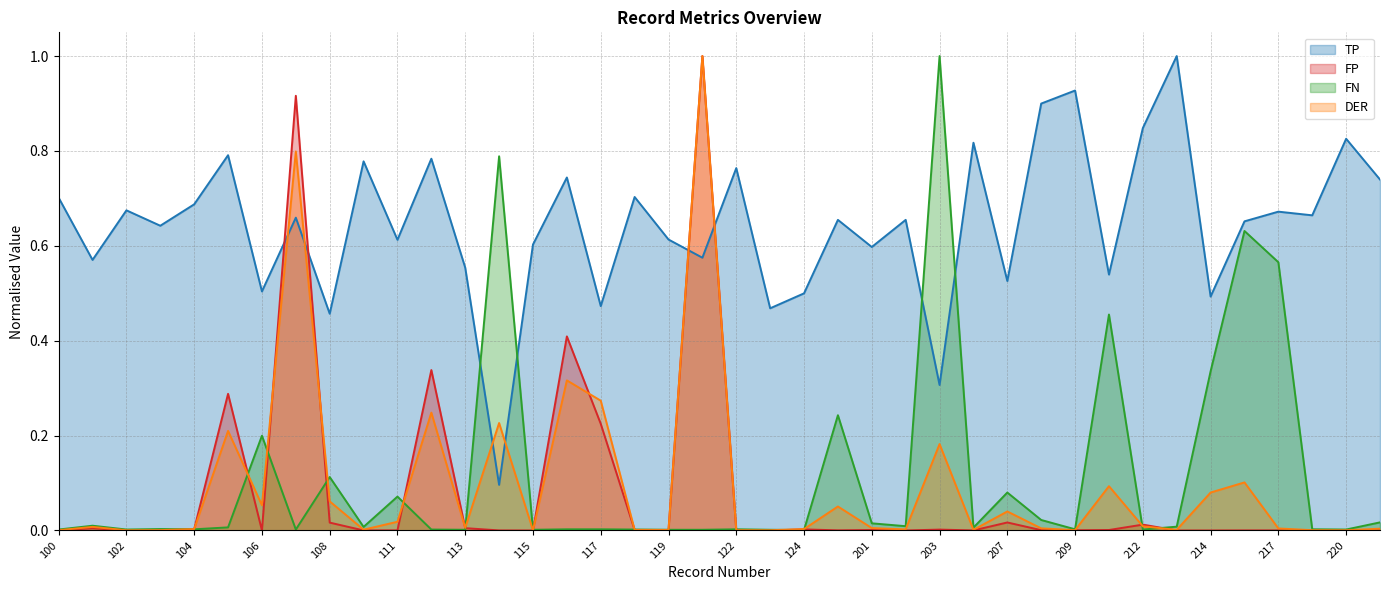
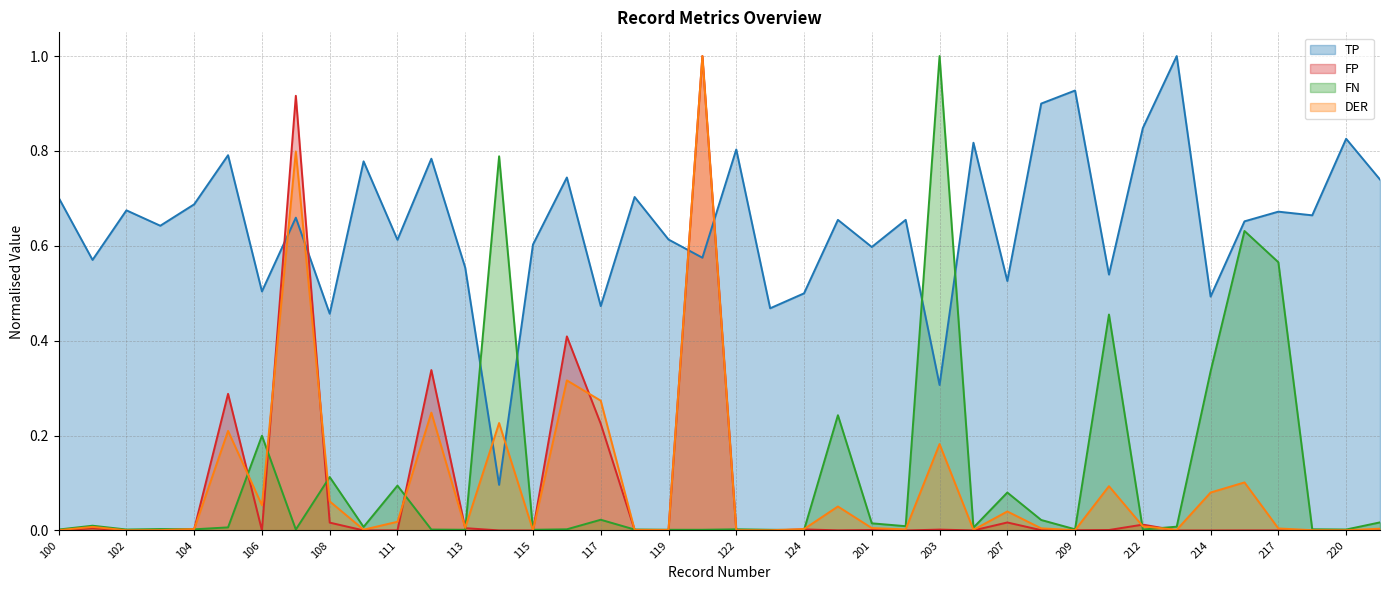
FN, 111: 0.07 -> 0.09
FN, 117: 0.00 -> 0.02
TP, 122: 0.76 -> 0.80
